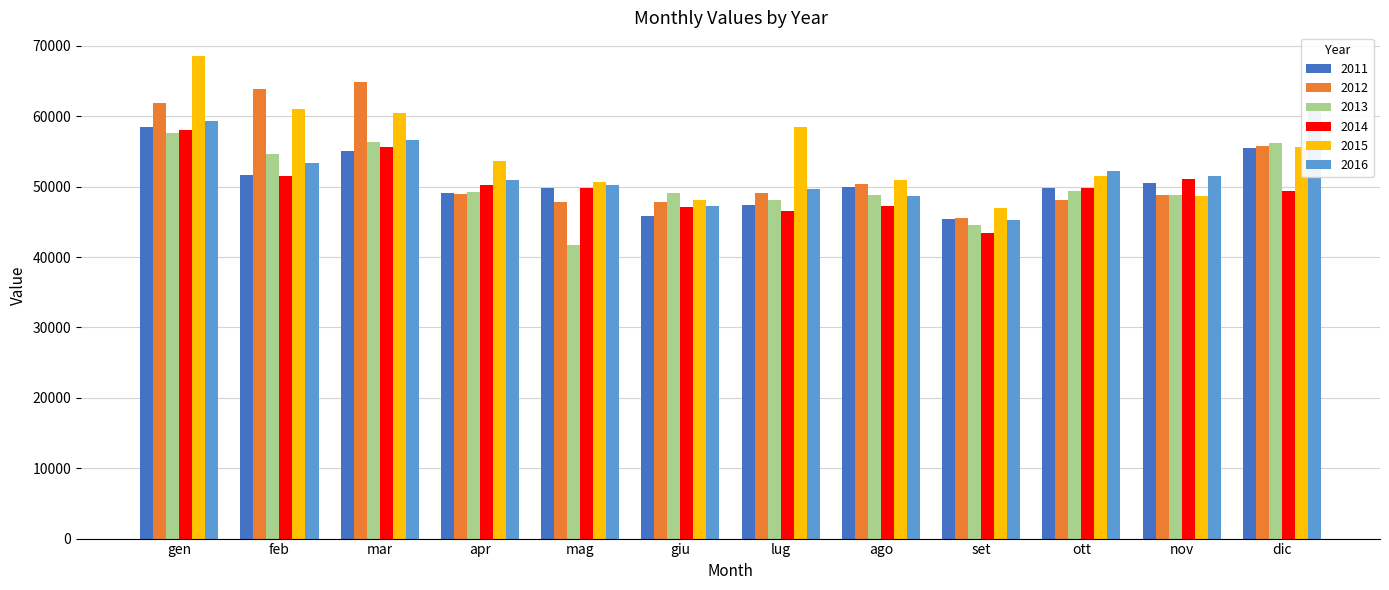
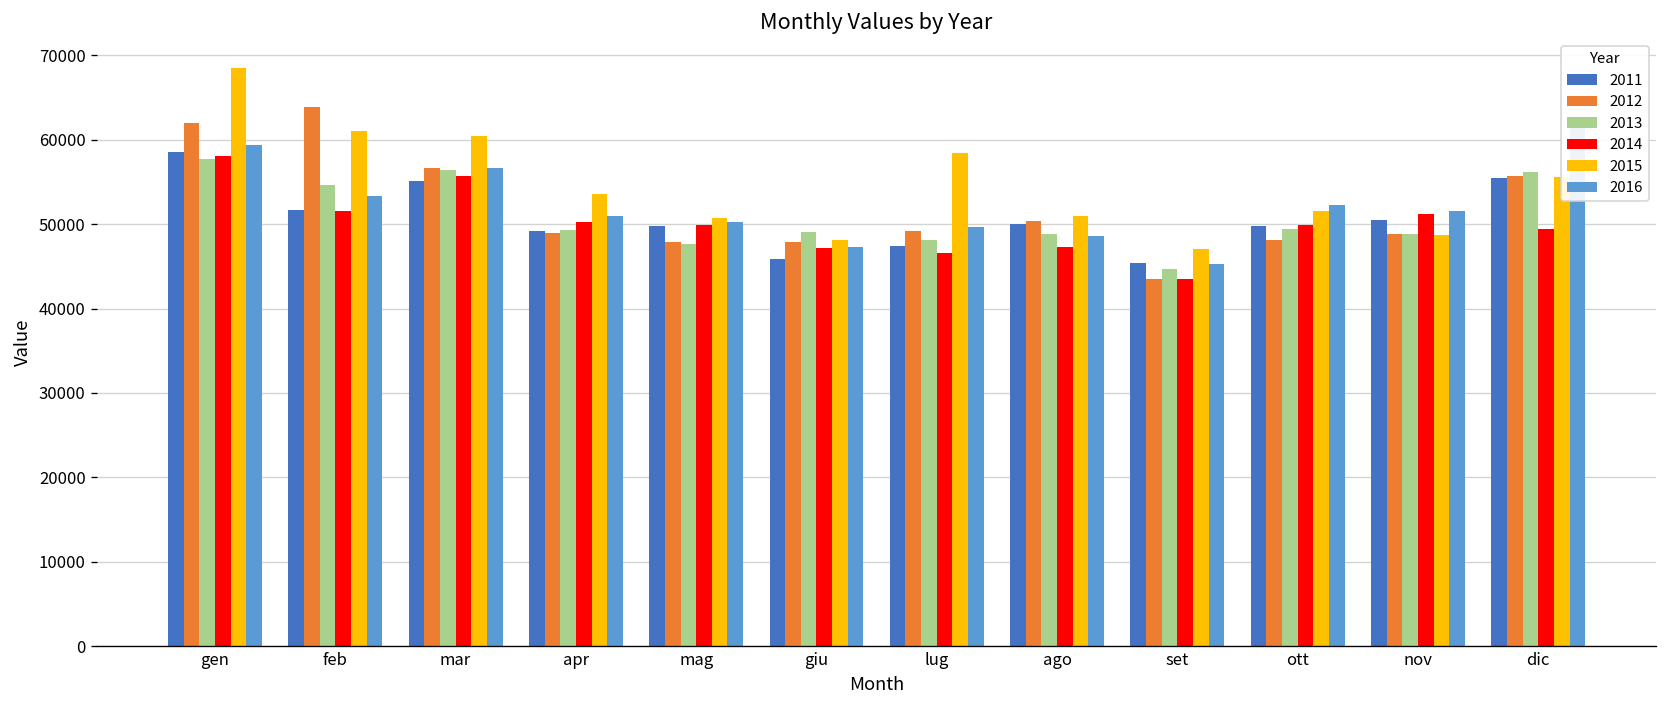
2012, mar: 65000 -> 57000
2013, mag: 42000 -> 48000
2012, set: 46000 -> 43000
